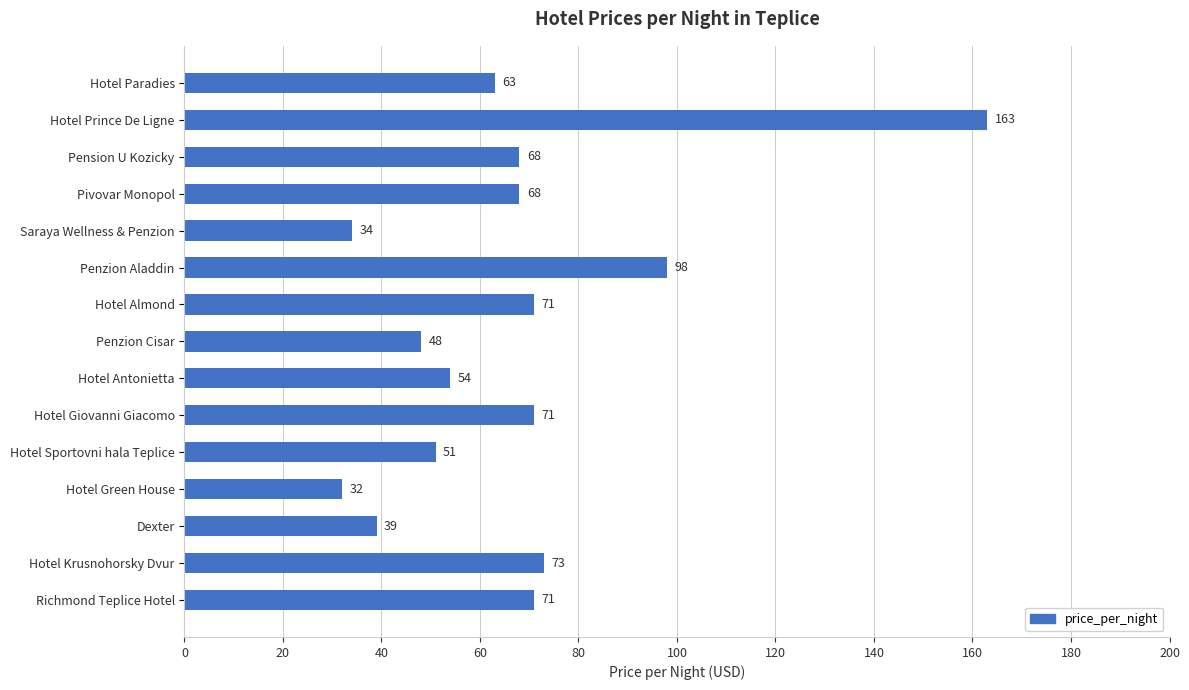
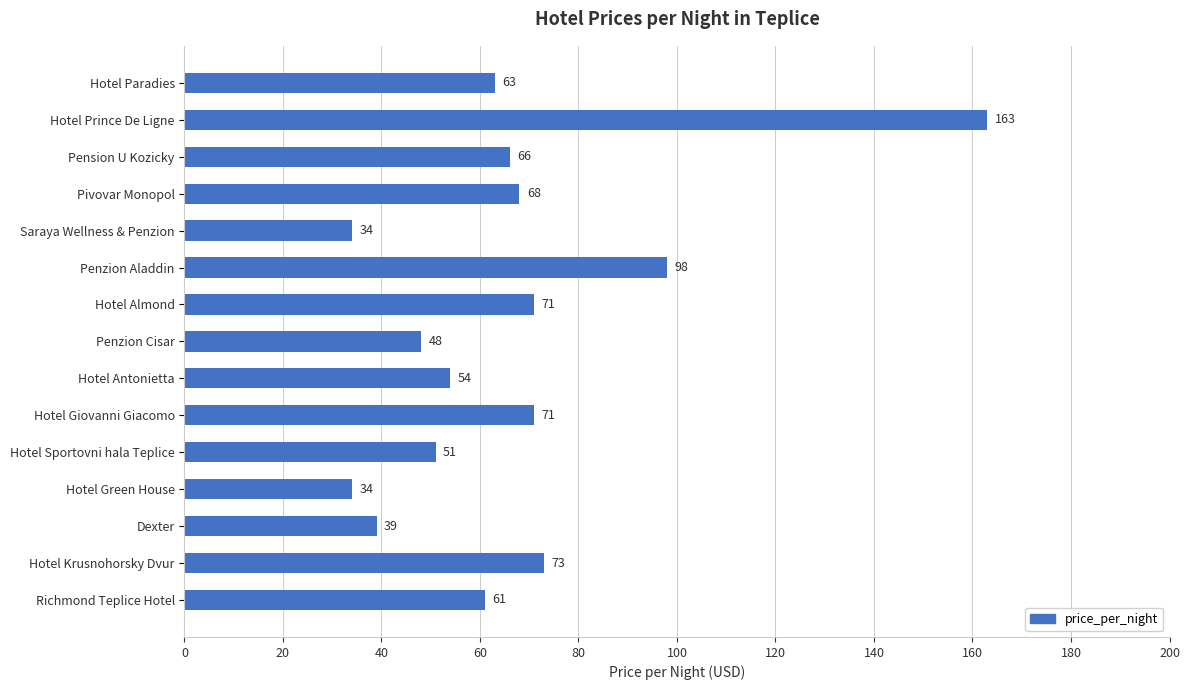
Pension U Kozicky: 68 -> 66
Hotel Green House: 32 -> 34
Richmond Teplice Hotel: 71 -> 61
